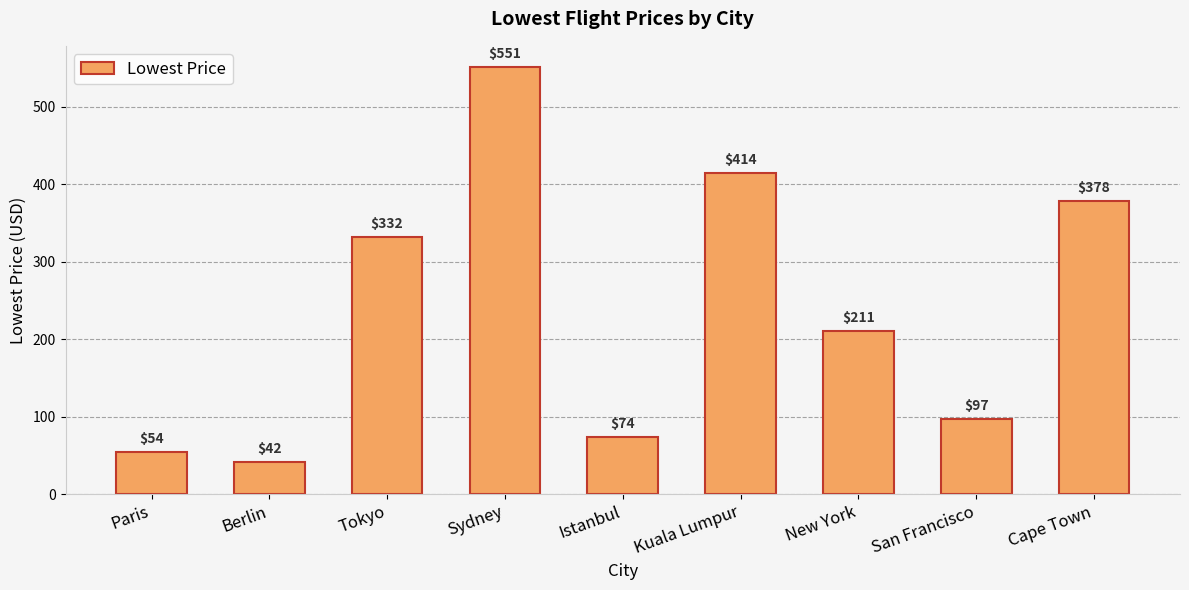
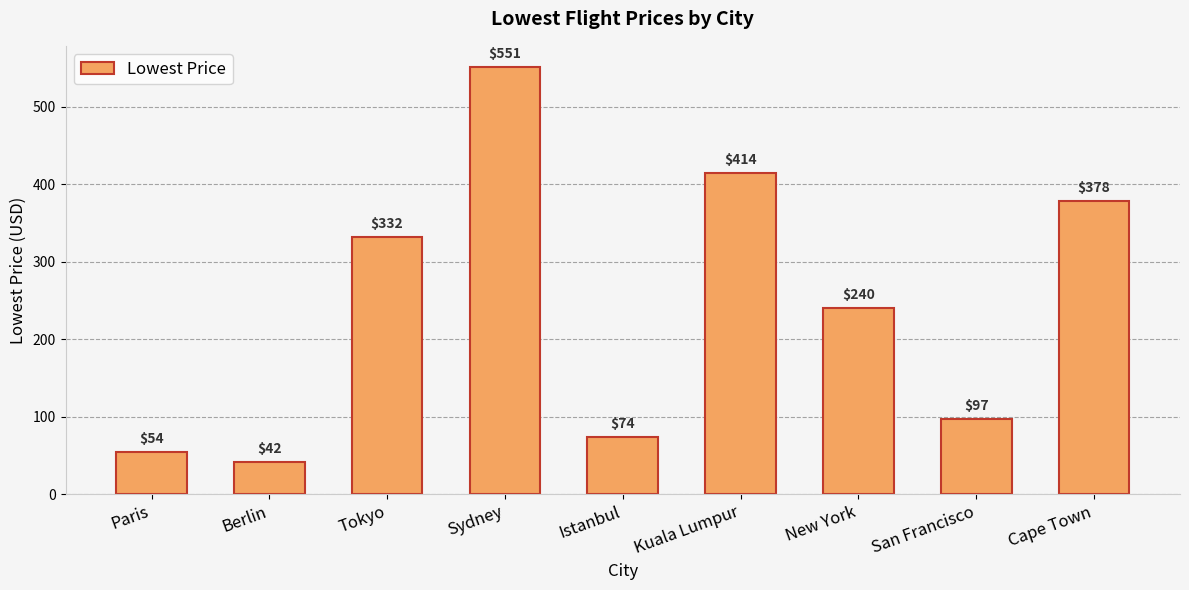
New York: $211 -> $240
